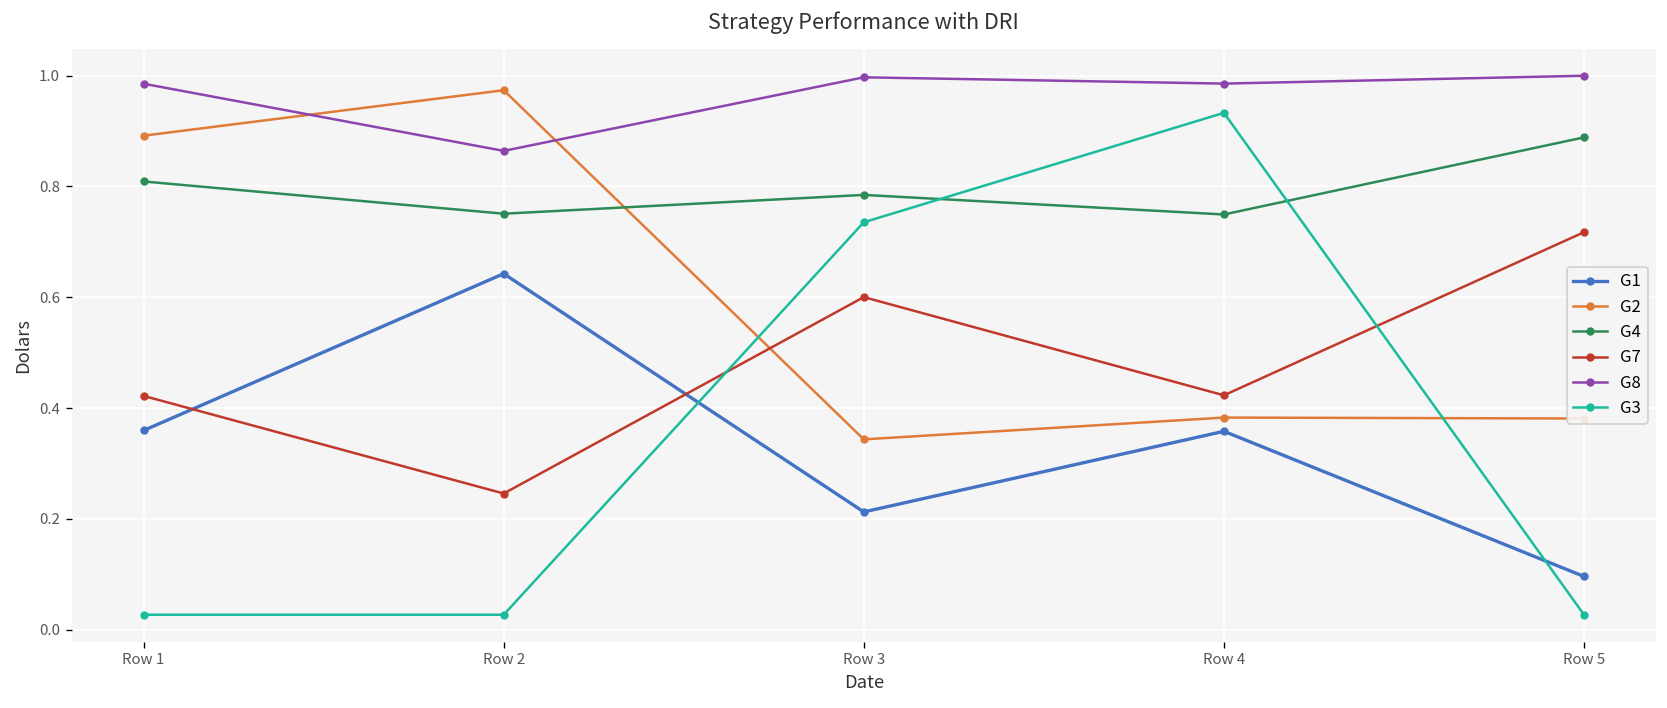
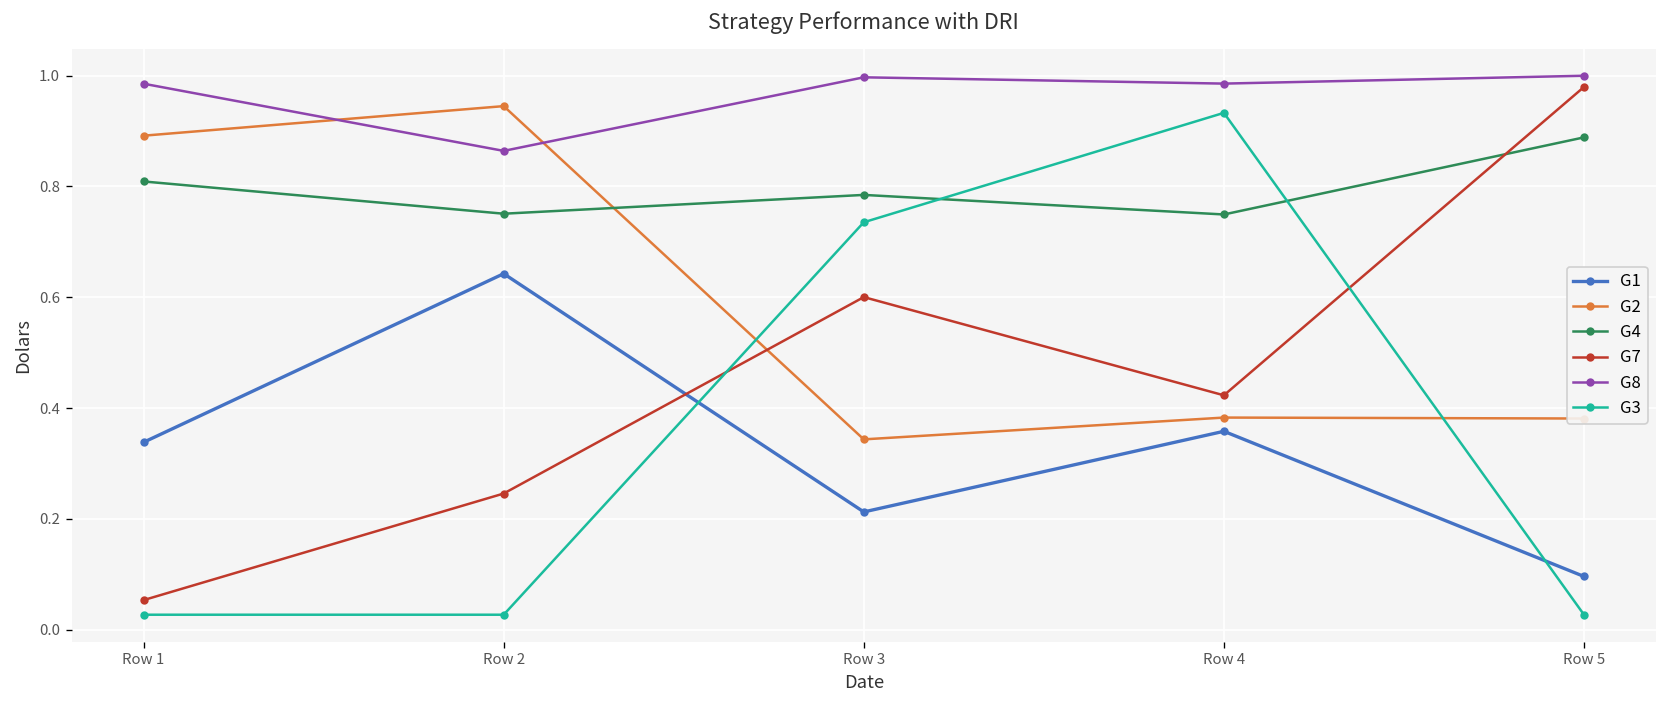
G1, Row 1: 0.36 -> 0.34
G7, Row 1: 0.42 -> 0.05
G2, Row 2: 0.97 -> 0.94
G7, Row 5: 0.72 -> 0.98
